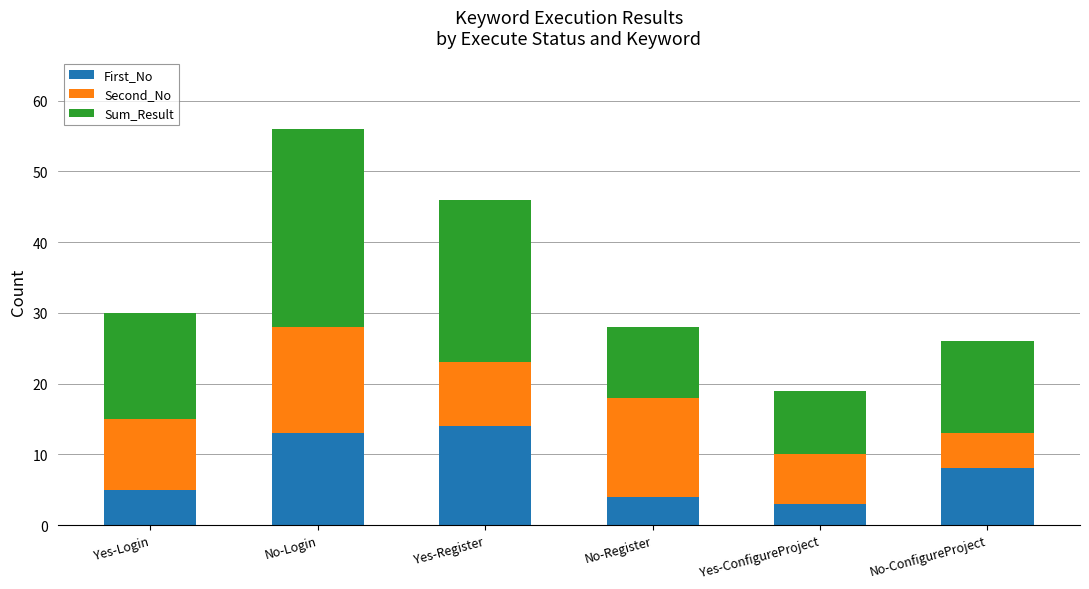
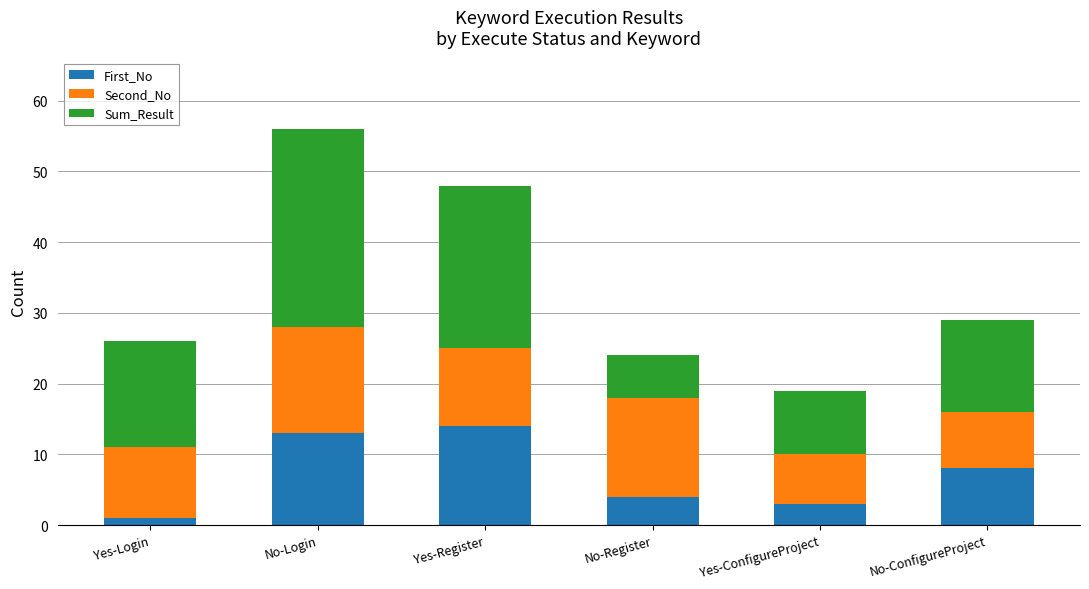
First_No, Yes-Login: 5 -> 1
Second_No, Yes-Register: 9 -> 11
Sum_Result, No-Register: 10 -> 6
Second_No, No-ConfigureProject: 5 -> 8
